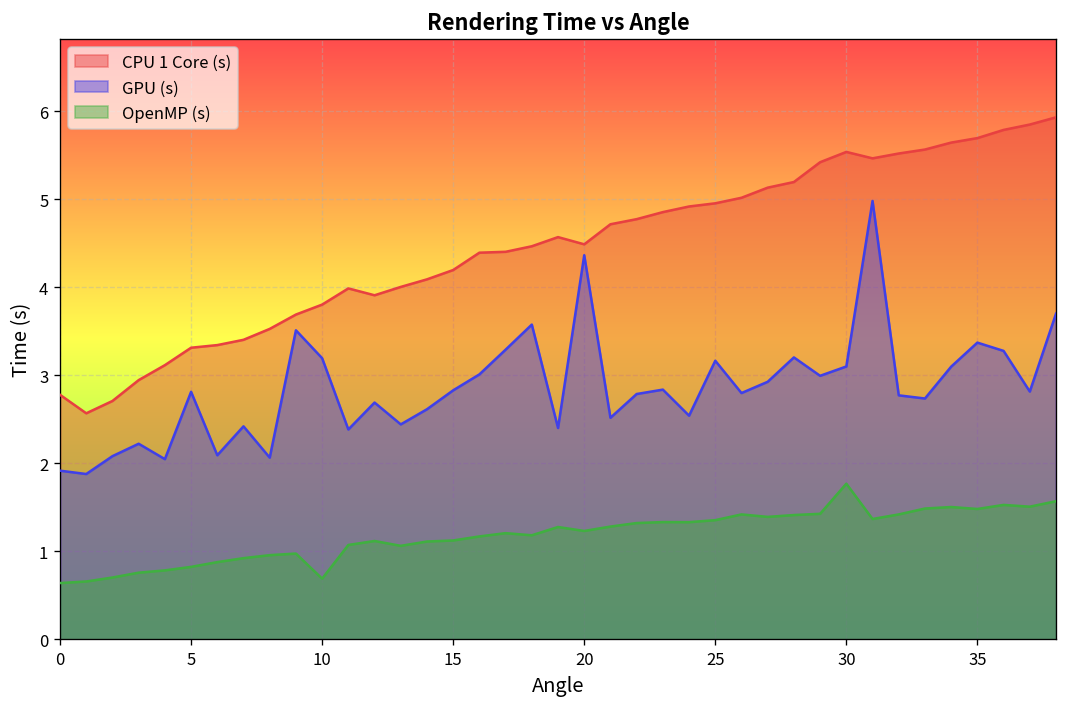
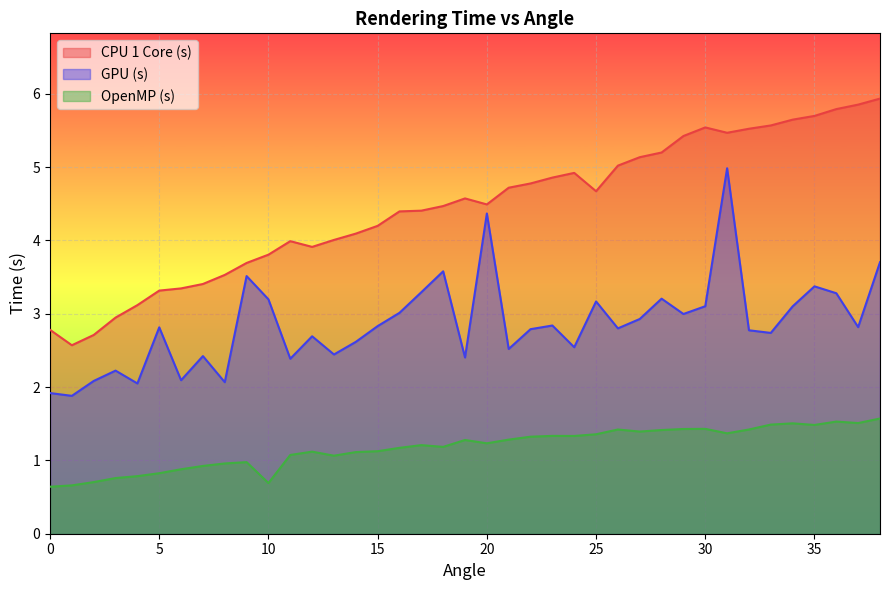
CPU 1 Core (s), 25: 5.0 -> 4.7
OpenMP (s), 30: 1.8 -> 1.4
